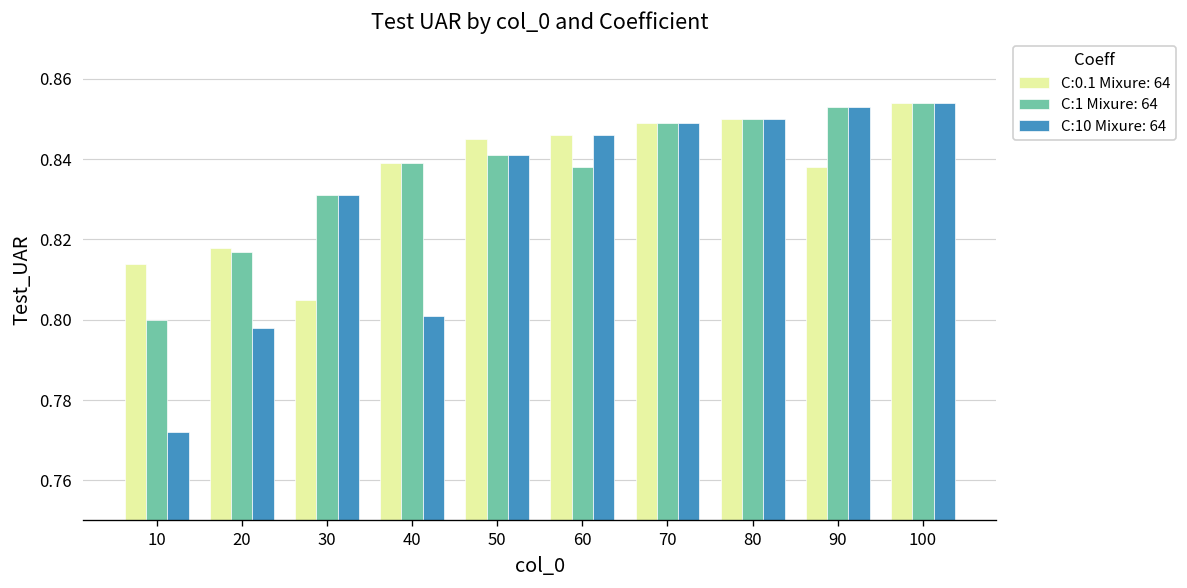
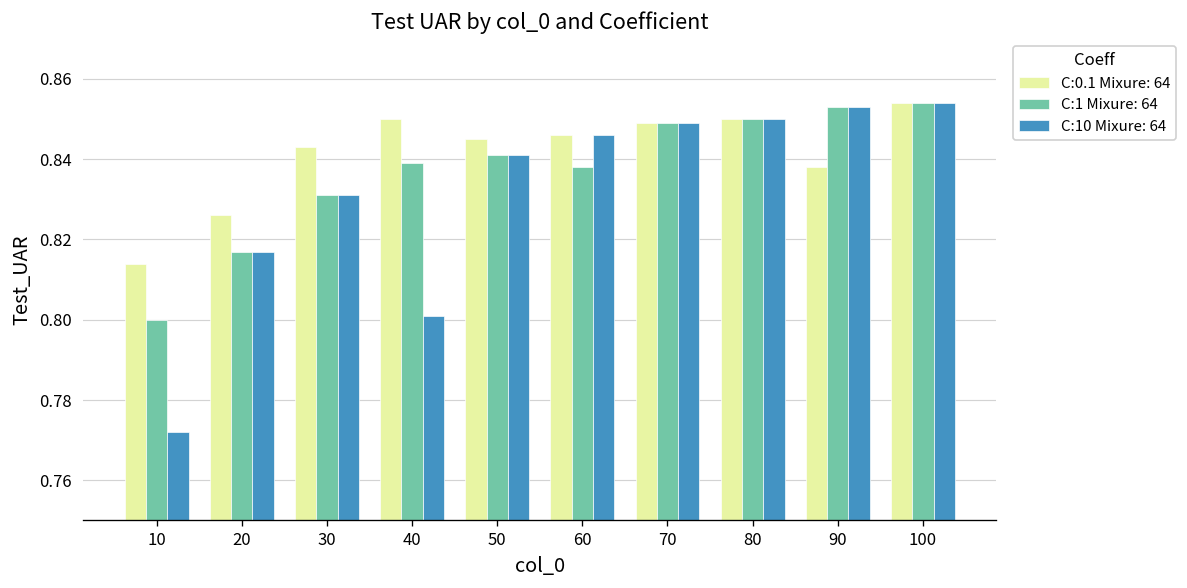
C:0.1 Mixure: 64, 20: 0.818 -> 0.826
C:10 Mixure: 64, 20: 0.798 -> 0.817
C:0.1 Mixure: 64, 30: 0.805 -> 0.843
C:0.1 Mixure: 64, 40: 0.839 -> 0.850
